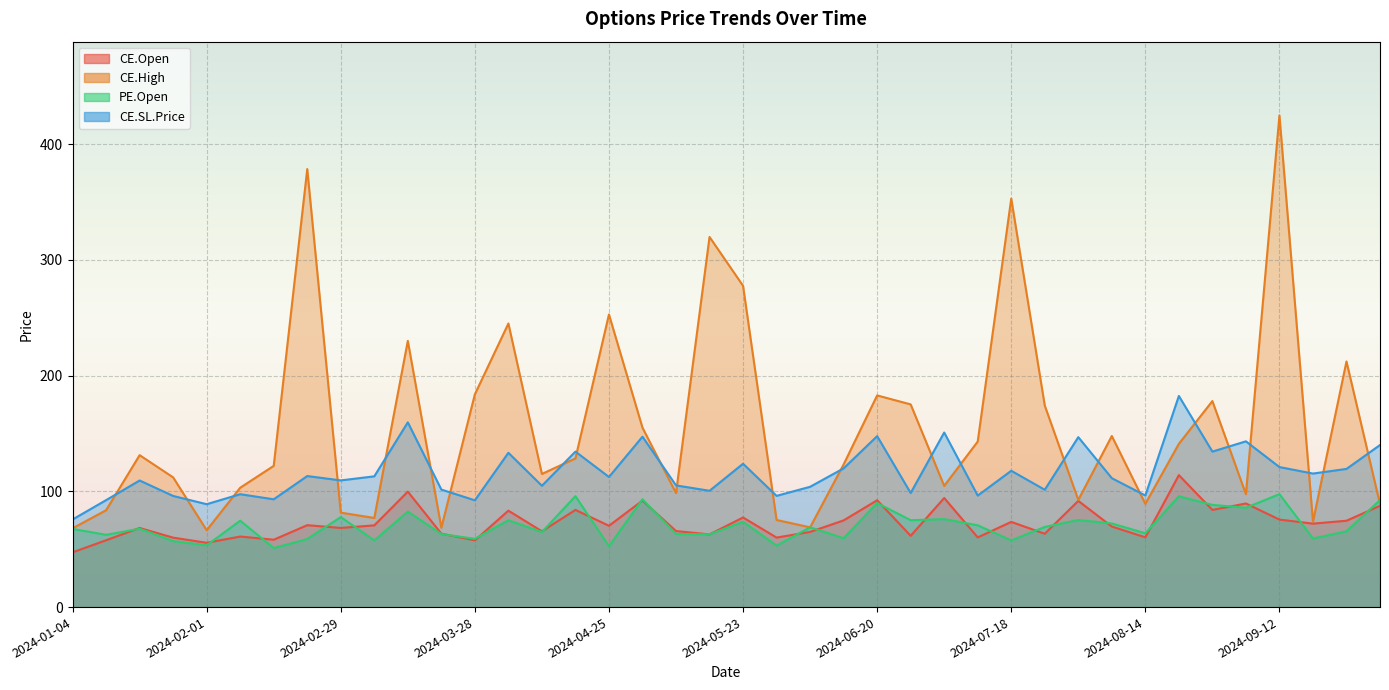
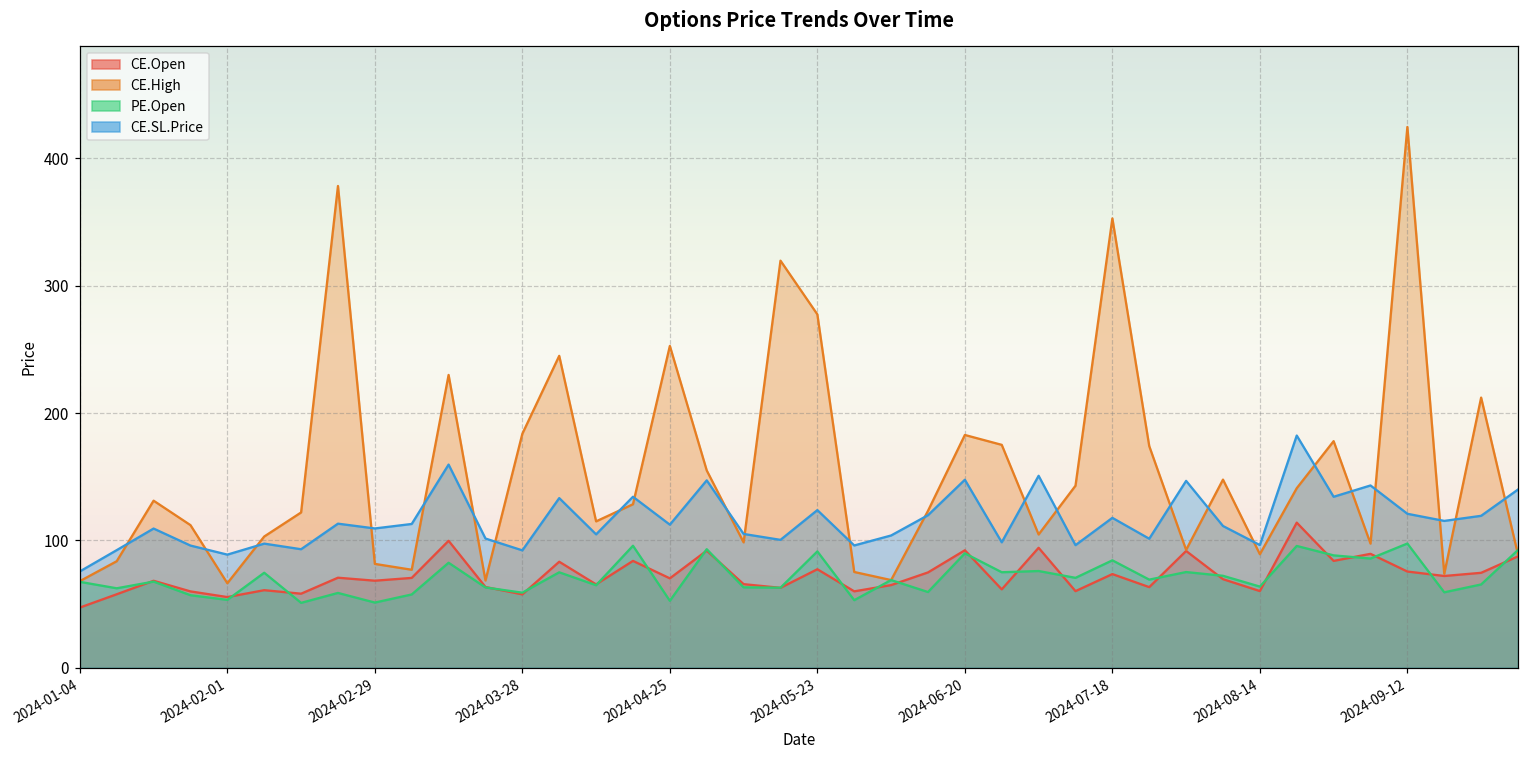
PE.Open, 2024-02-29: 78 -> 51
PE.Open, 2024-05-23: 74 -> 91
PE.Open, 2024-07-18: 58 -> 84
